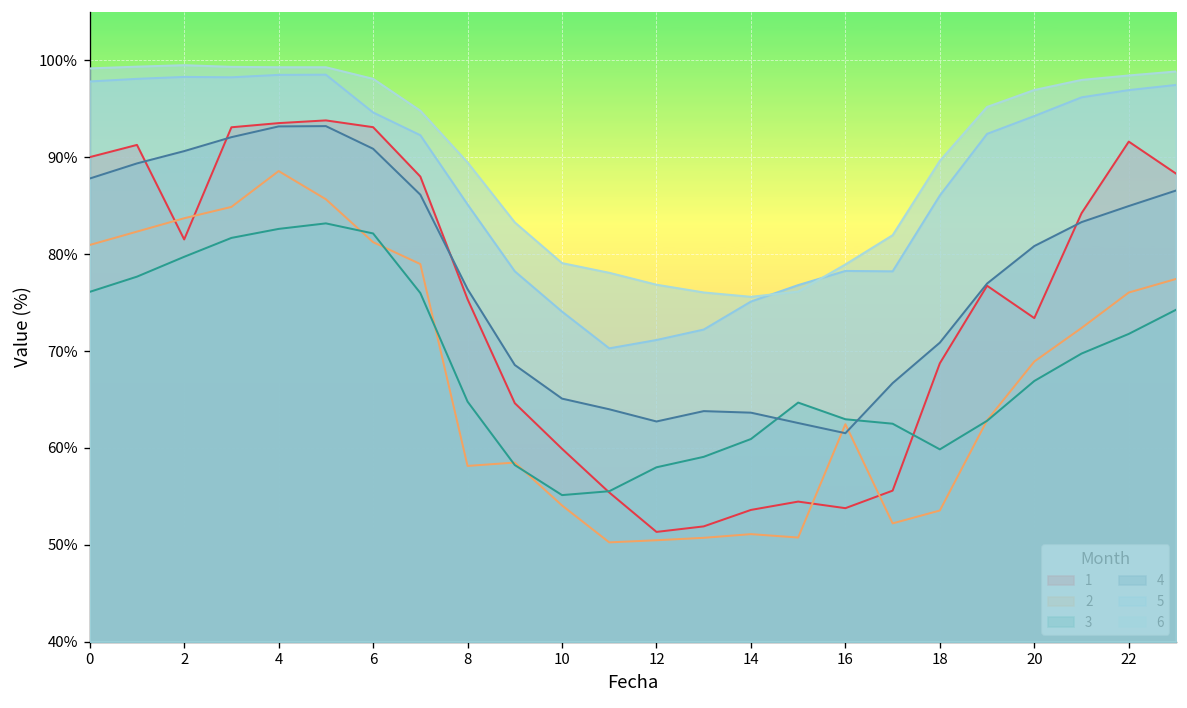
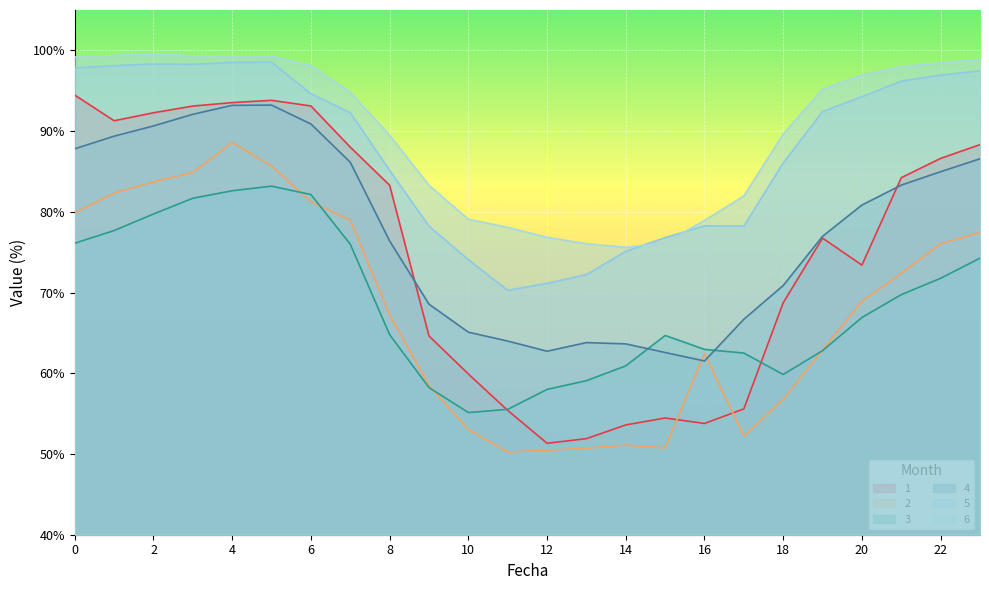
1, 0: 90% -> 94%
2, 0: 81% -> 80%
1, 2: 82% -> 92%
1, 8: 75% -> 83%
2, 8: 58% -> 67%
2, 10: 54% -> 53%
2, 18: 54% -> 57%
1, 22: 92% -> 87%
